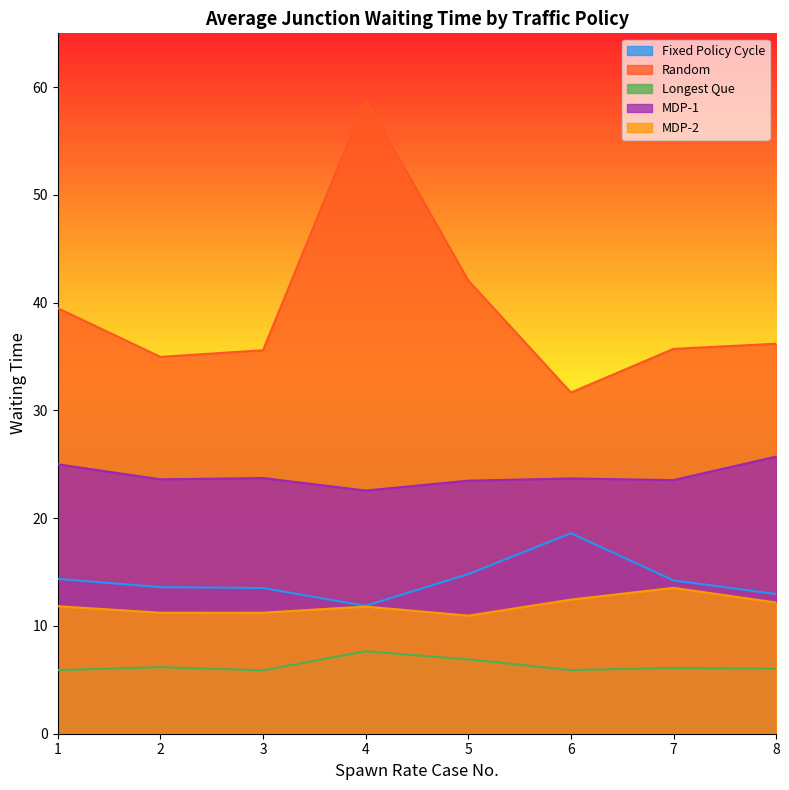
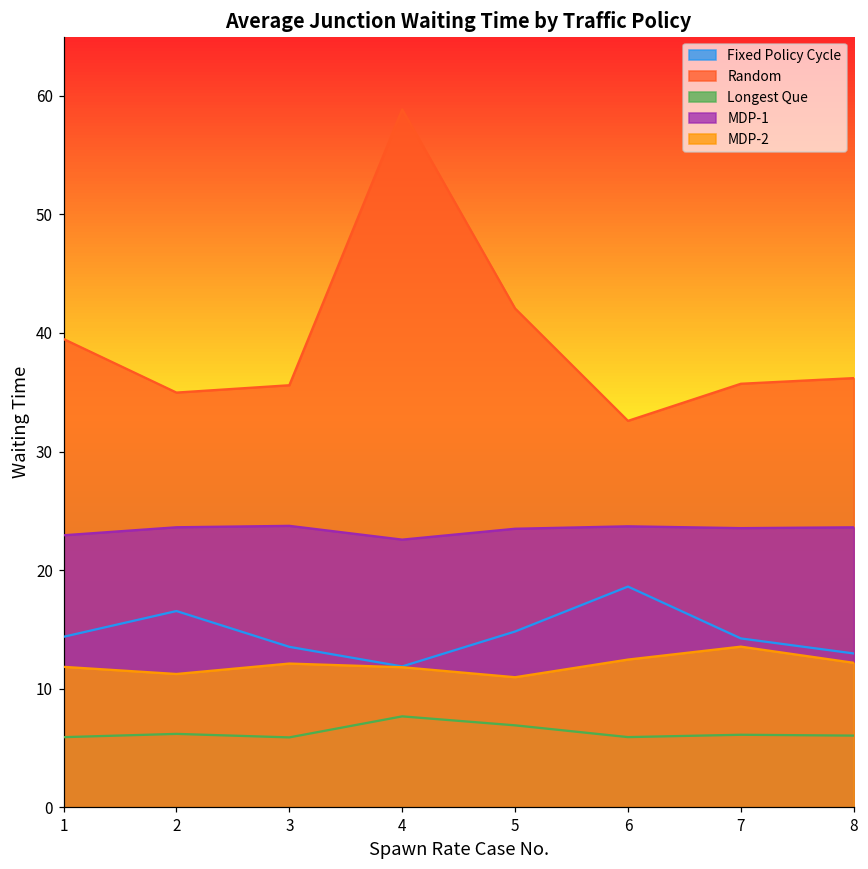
MDP-1, 1: 25.0 -> 22.9
Fixed Policy Cycle, 2: 13.6 -> 16.5
MDP-2, 3: 11.2 -> 12.1
Random, 6: 31.7 -> 32.6
MDP-1, 8: 25.7 -> 23.6
